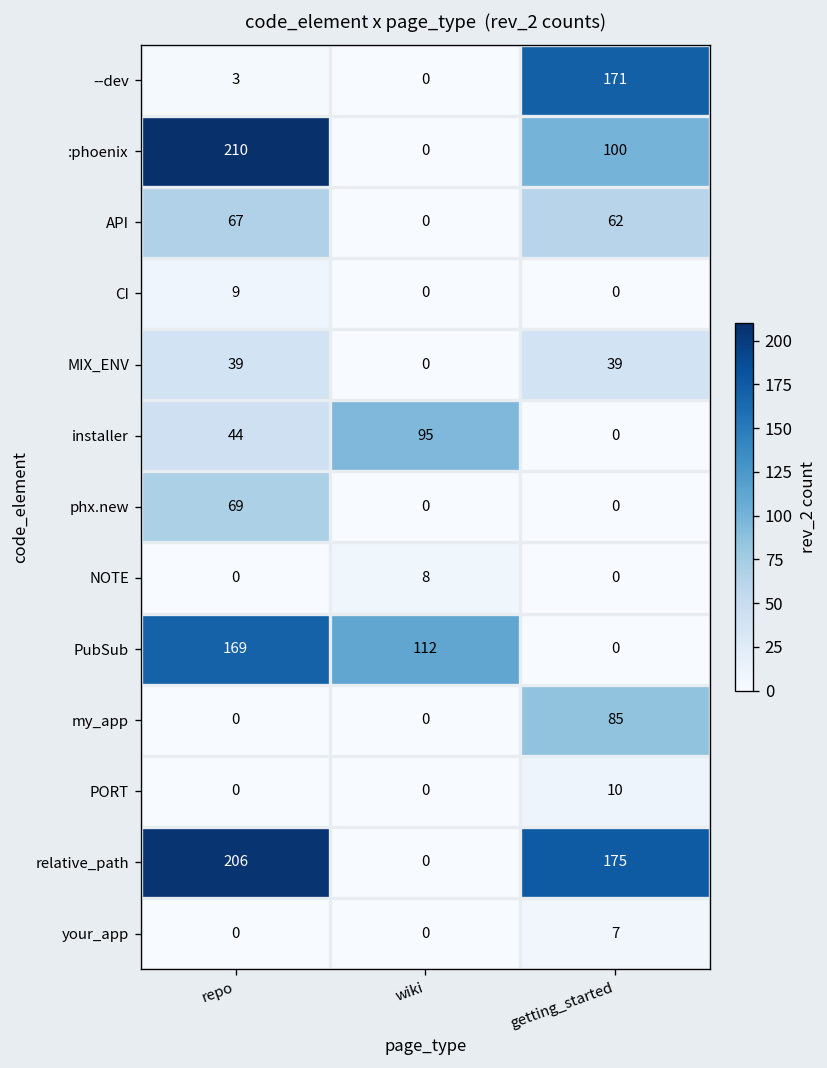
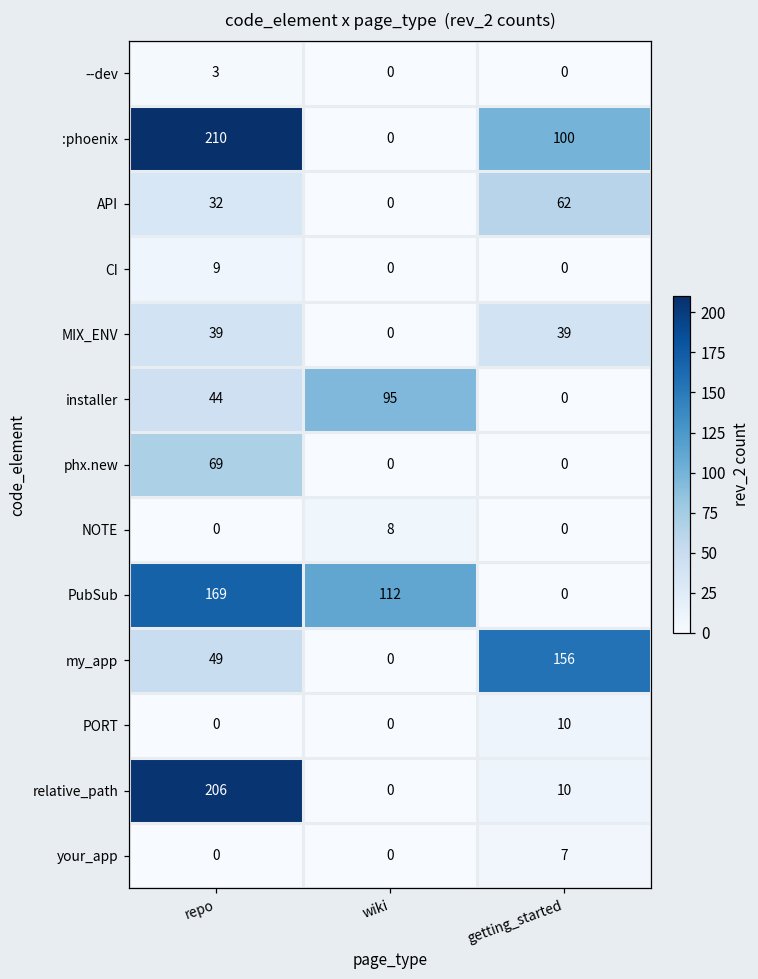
--dev, getting_started: 171 -> 0
API, repo: 67 -> 32
my_app, repo: 0 -> 49
my_app, getting_started: 85 -> 156
relative_path, getting_started: 175 -> 10
